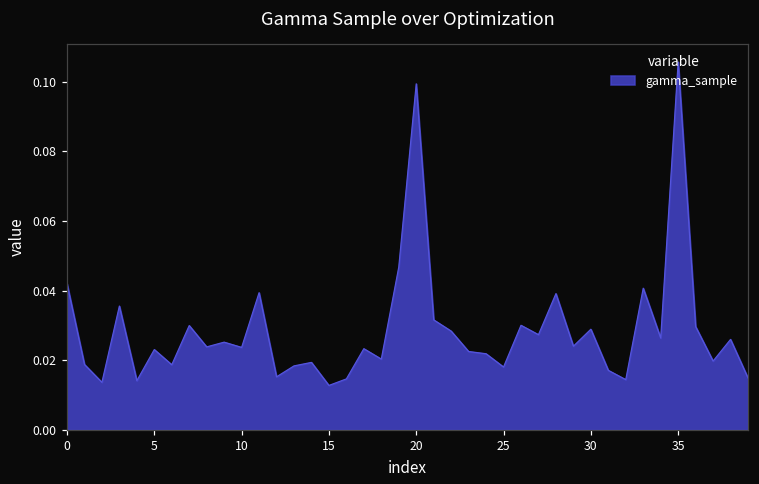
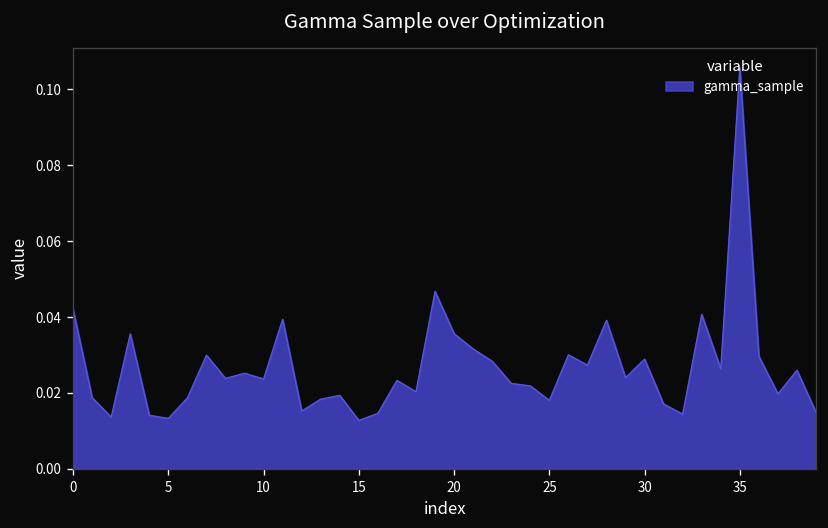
5: 0.023 -> 0.013
20: 0.099 -> 0.036
